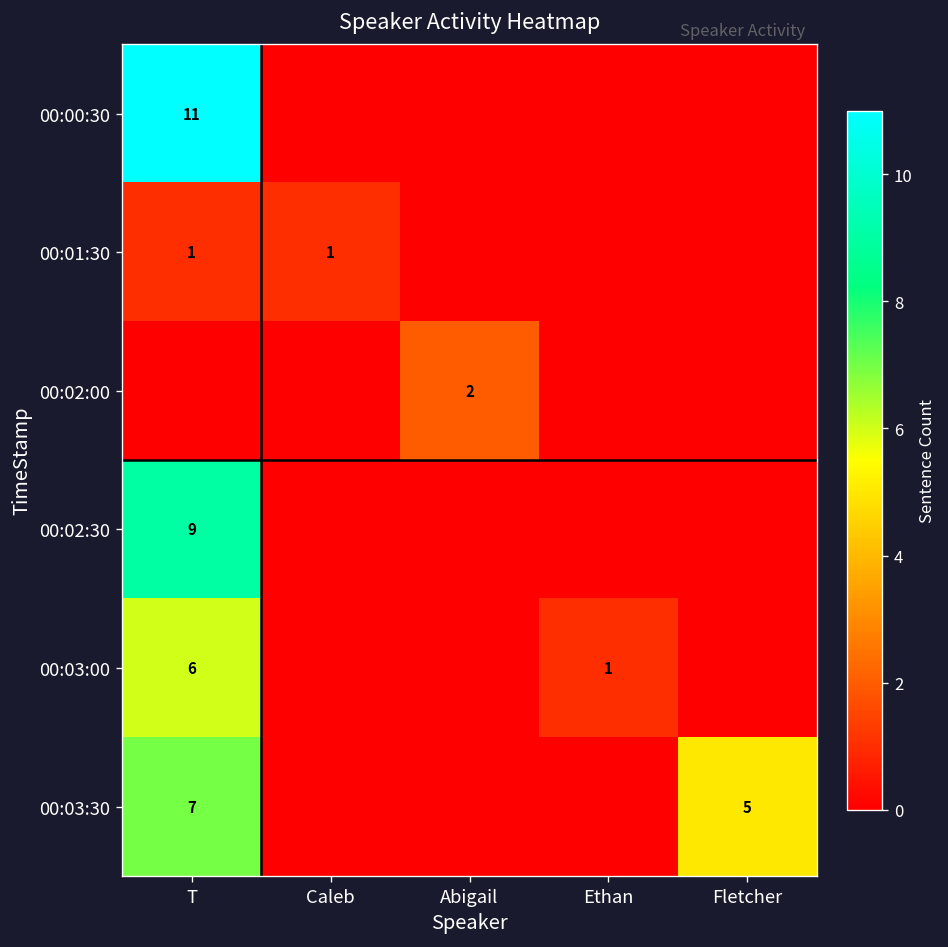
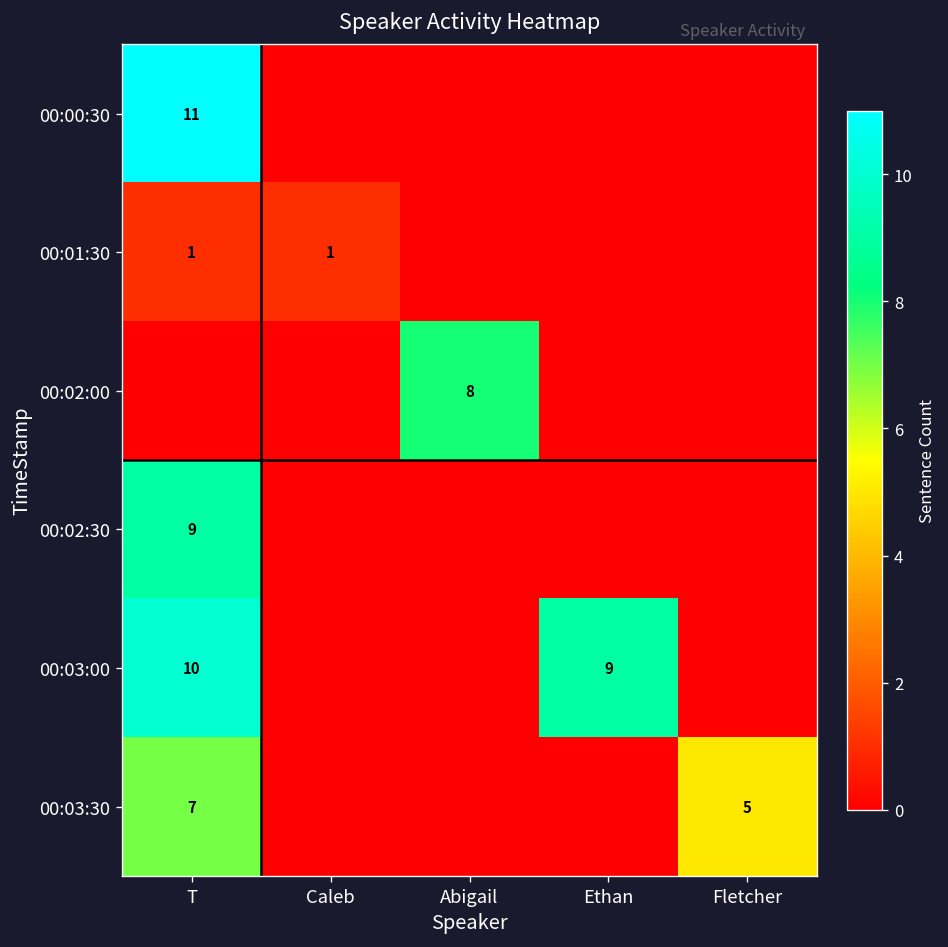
00:02:00, Abigail: 2 -> 8
00:03:00, T: 6 -> 10
00:03:00, Ethan: 1 -> 9
